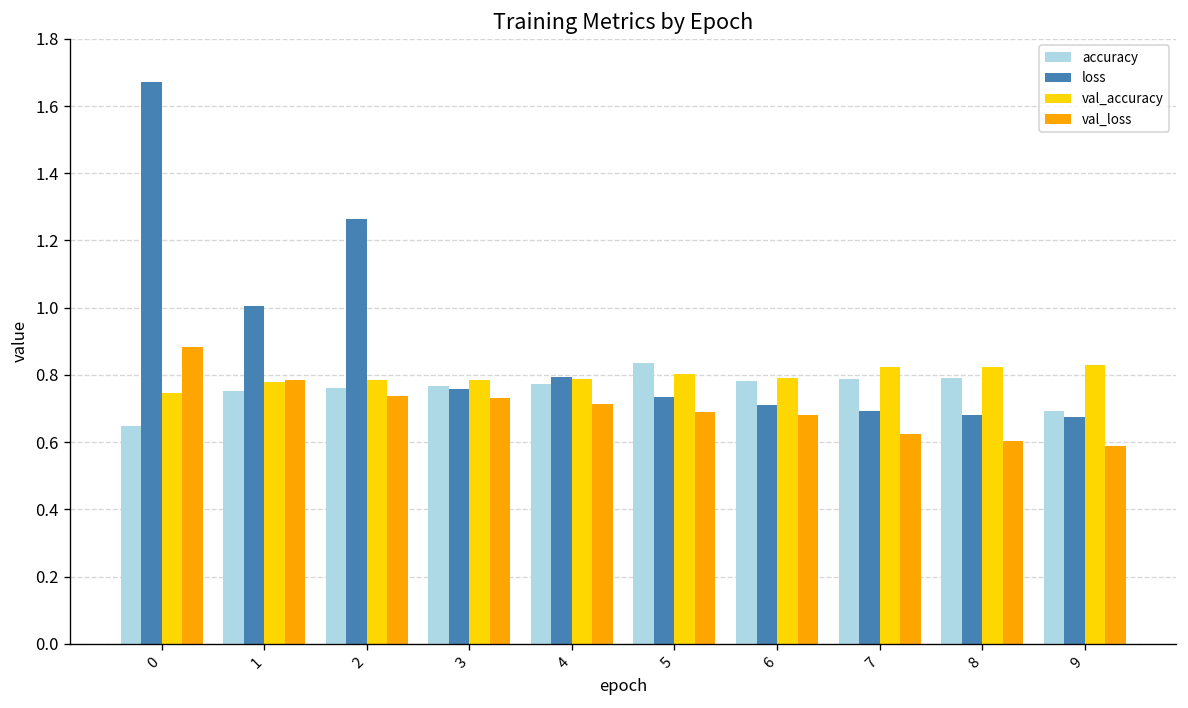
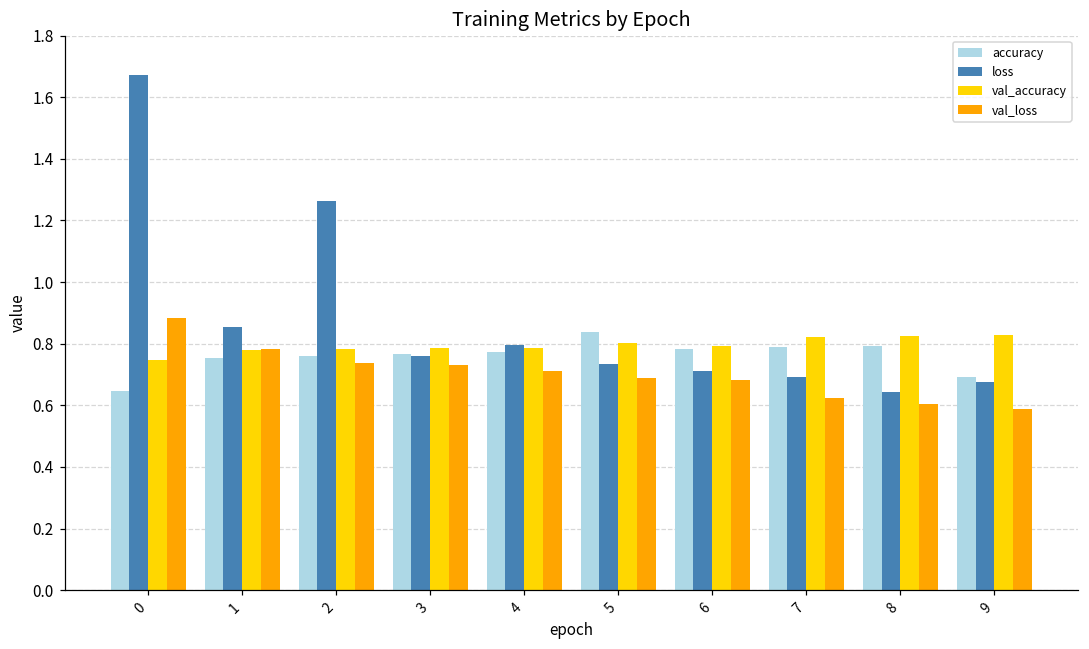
loss, 1: 1.00 -> 0.86
loss, 8: 0.68 -> 0.64
